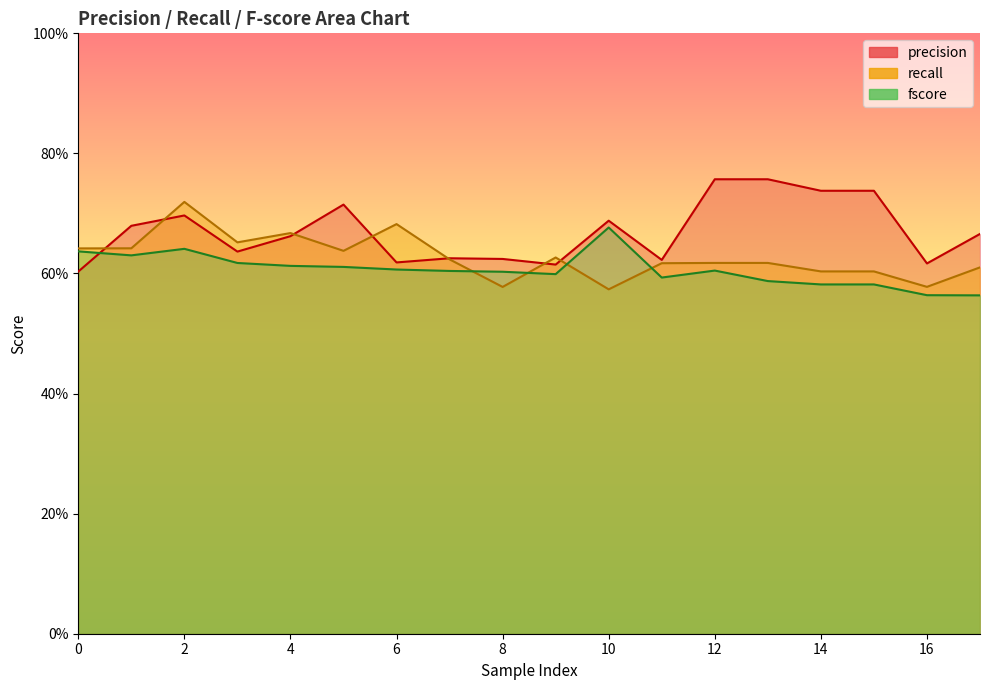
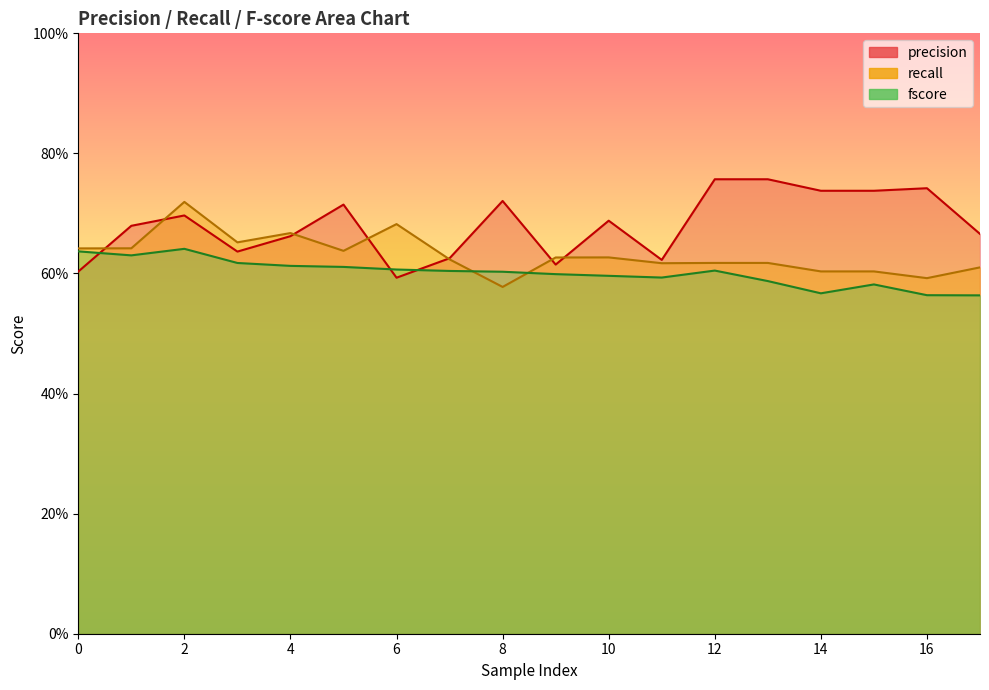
precision, 6: 62% -> 59%
precision, 8: 62% -> 72%
recall, 10: 57% -> 63%
fscore, 10: 68% -> 60%
fscore, 14: 58% -> 57%
precision, 16: 62% -> 74%
recall, 16: 58% -> 59%
